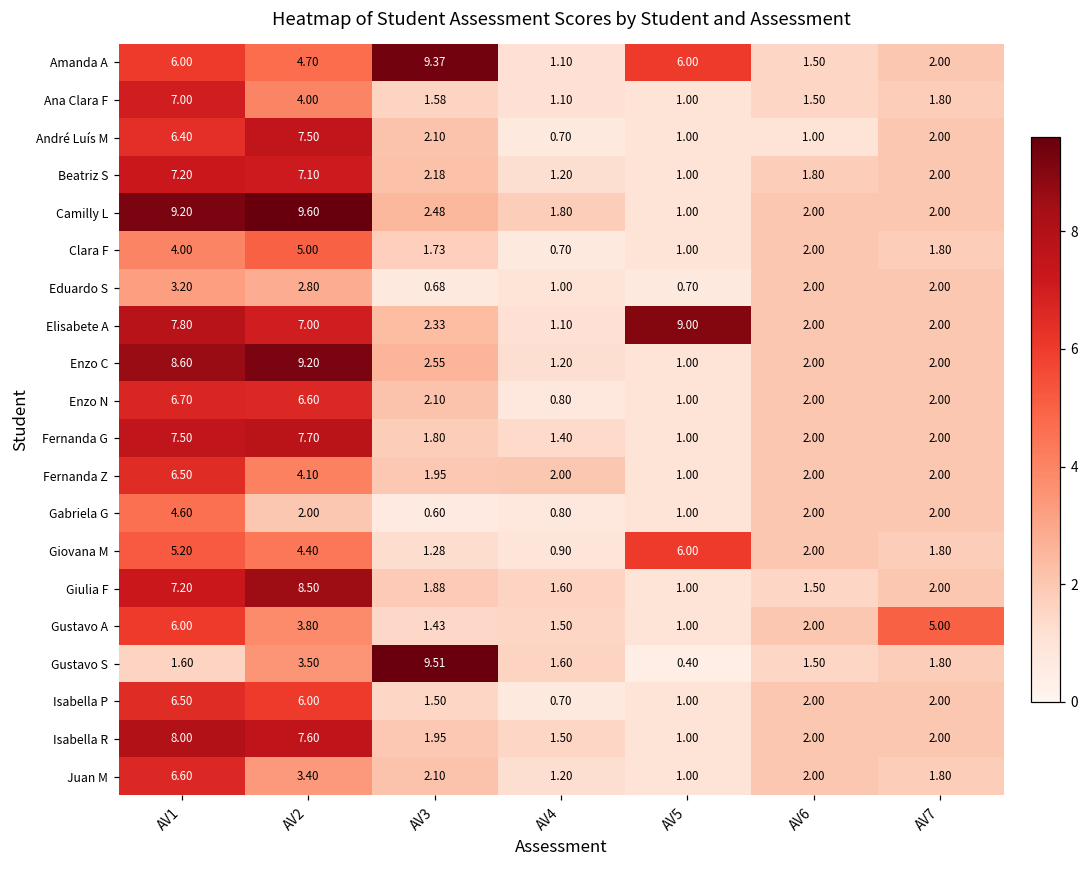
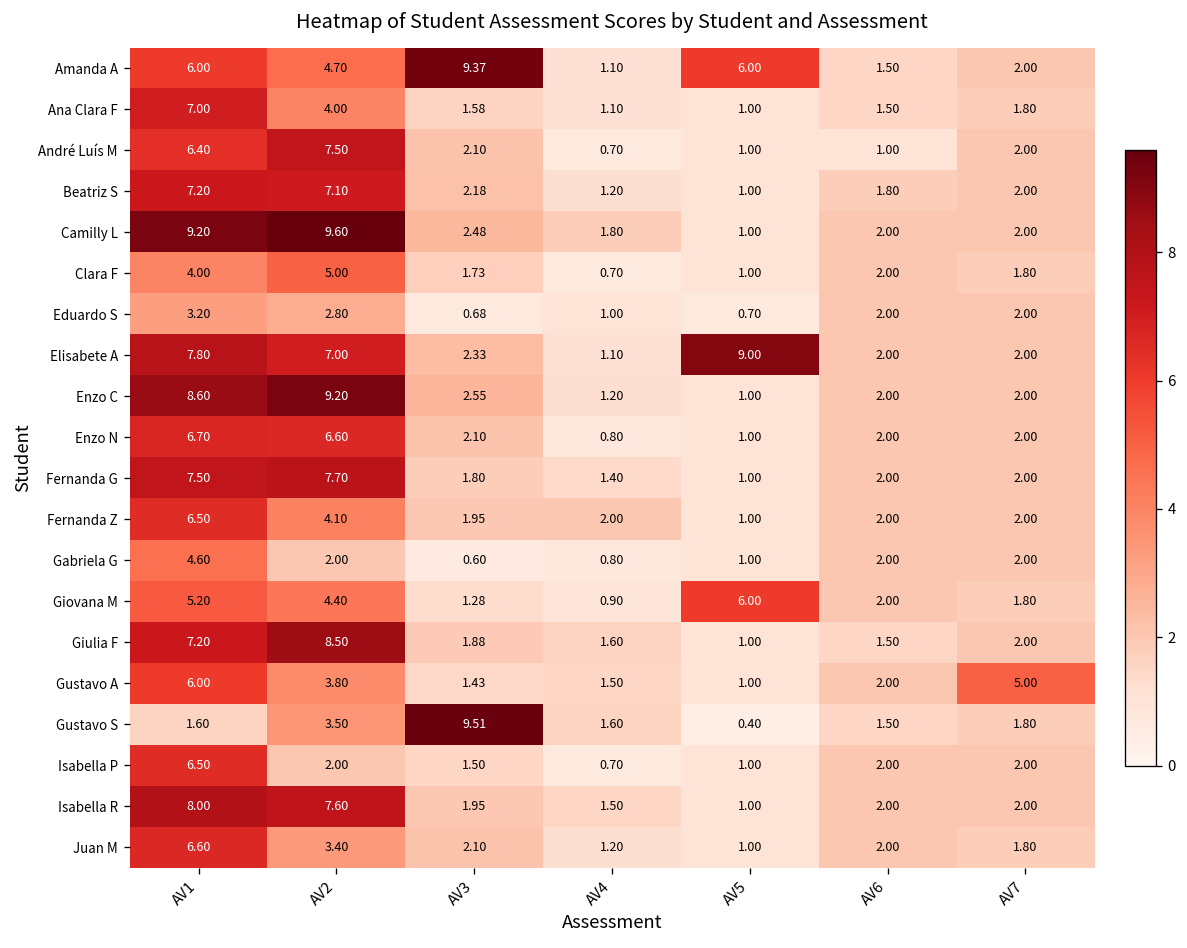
Isabella P, AV2: 6.00 -> 2.00
